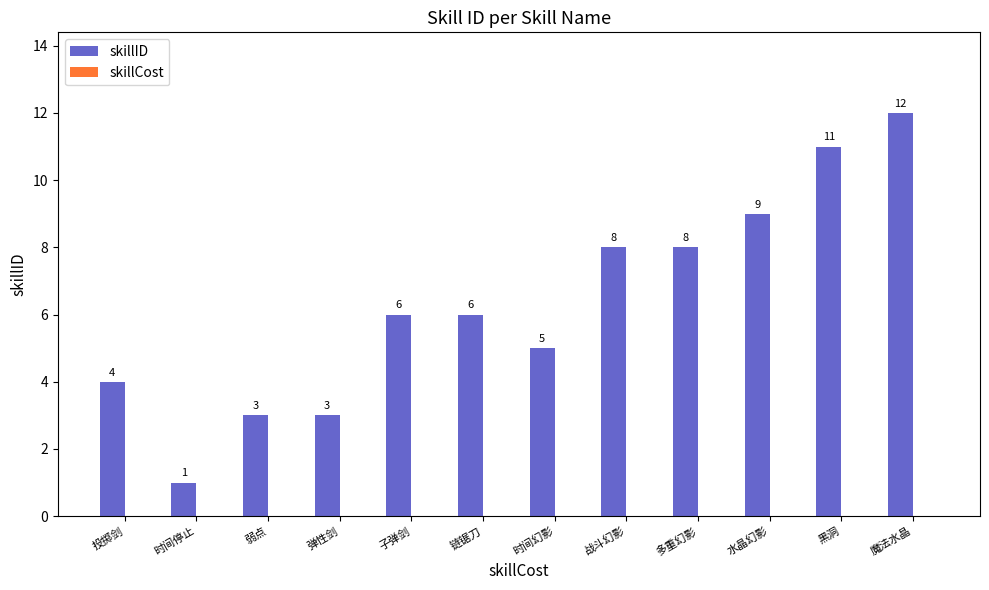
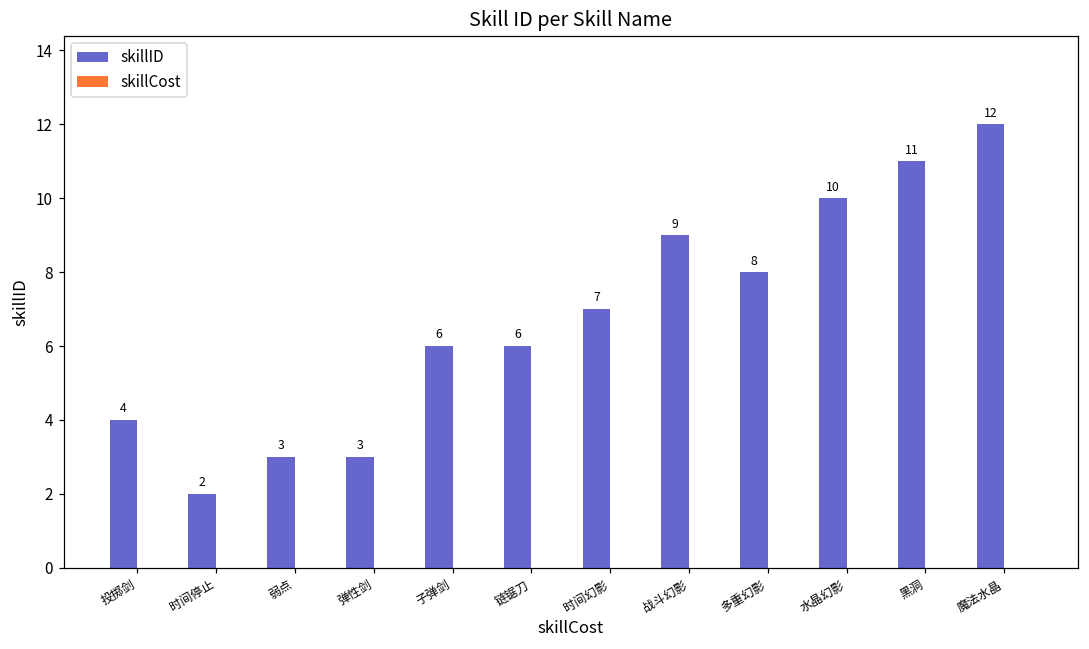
skillID, 时间停止: 1 -> 2
skillID, 时间幻影: 5 -> 7
skillID, 战斗幻影: 8 -> 9
skillID, 水晶幻影: 9 -> 10
